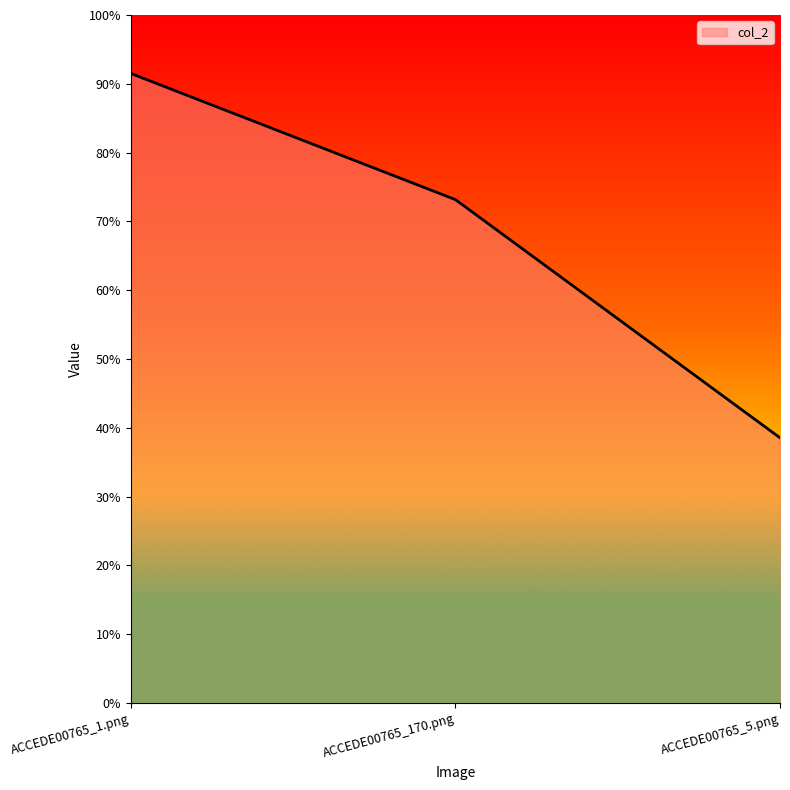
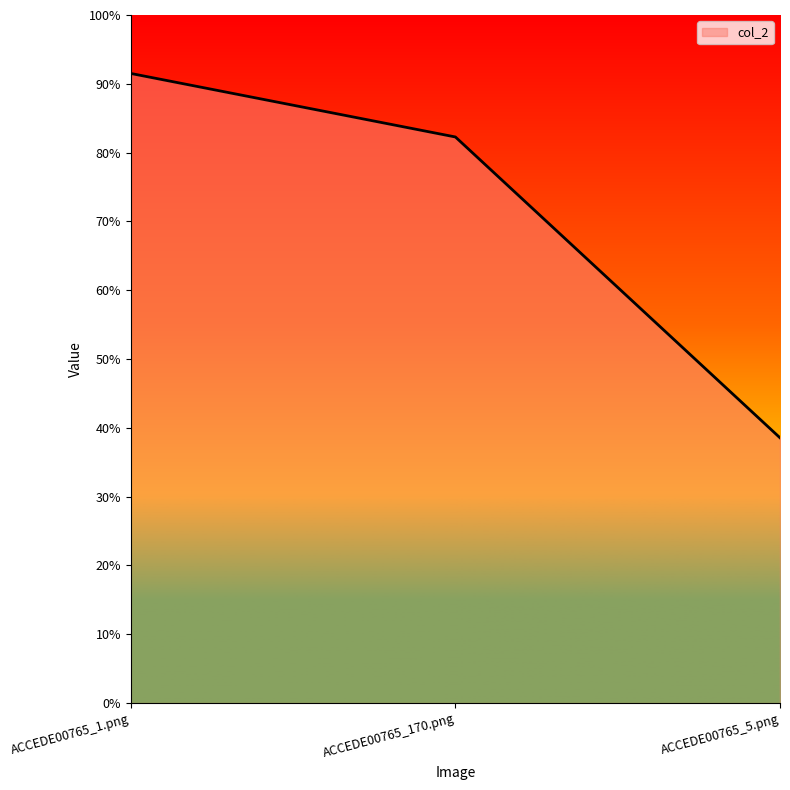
ACCEDE00765_170.png: 73% -> 82%
